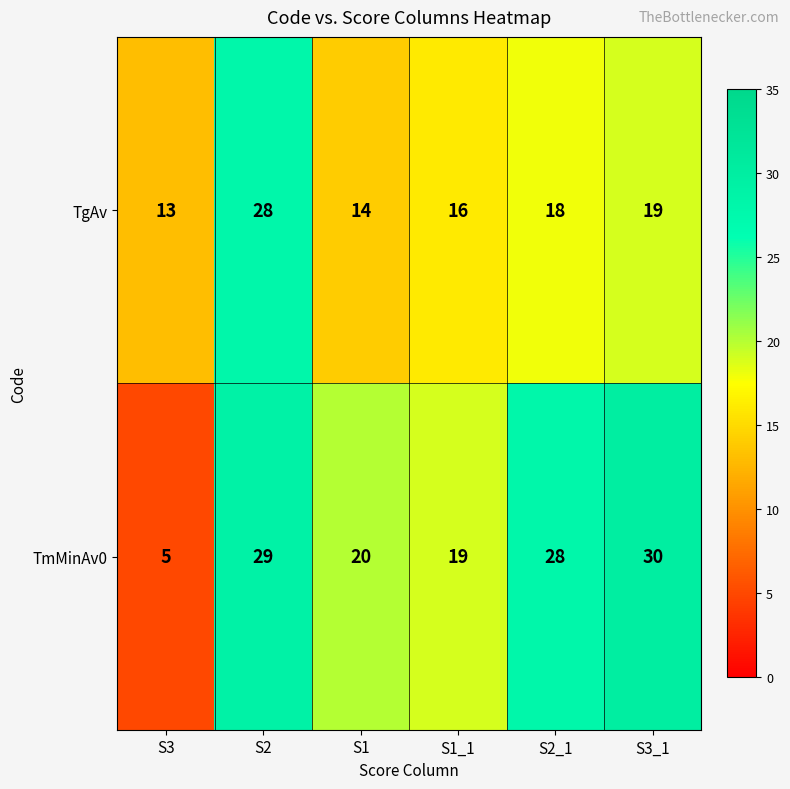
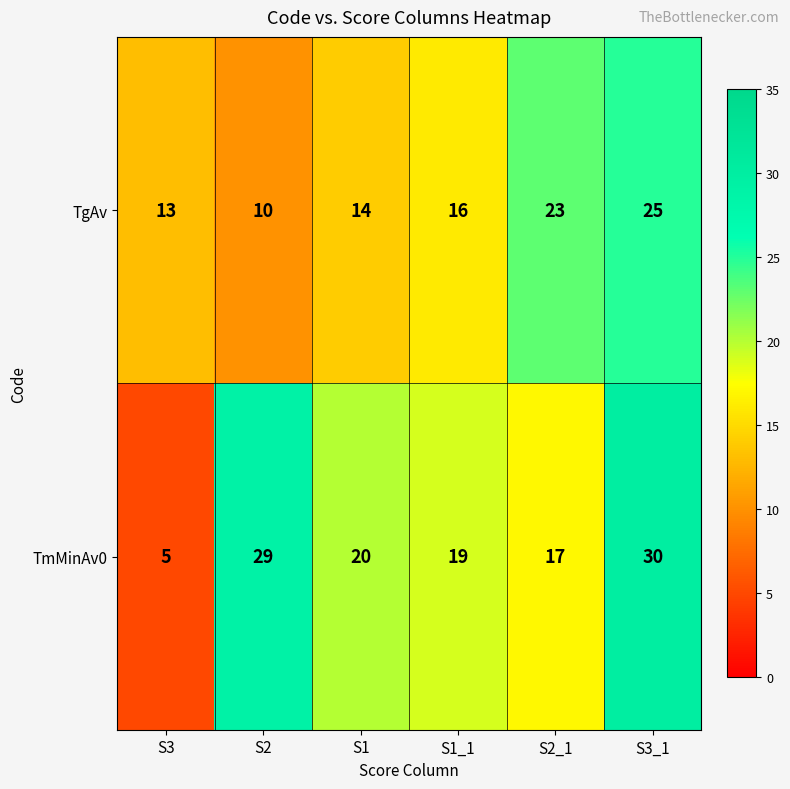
TgAv, S2: 28 -> 10
TgAv, S2_1: 18 -> 23
TgAv, S3_1: 19 -> 25
TmMinAv0, S2_1: 28 -> 17
